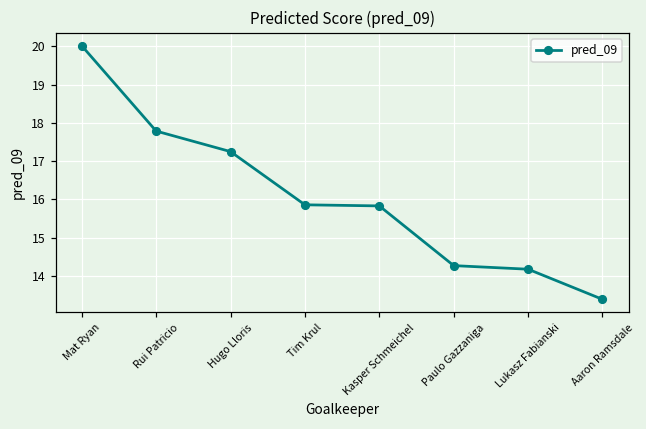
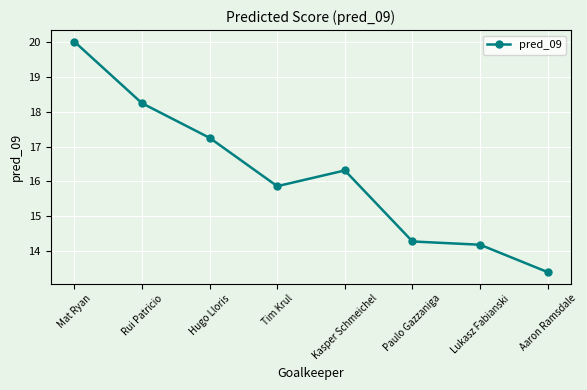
Rui Patricio: 17.8 -> 18.2
Kasper Schmeichel: 15.8 -> 16.3
